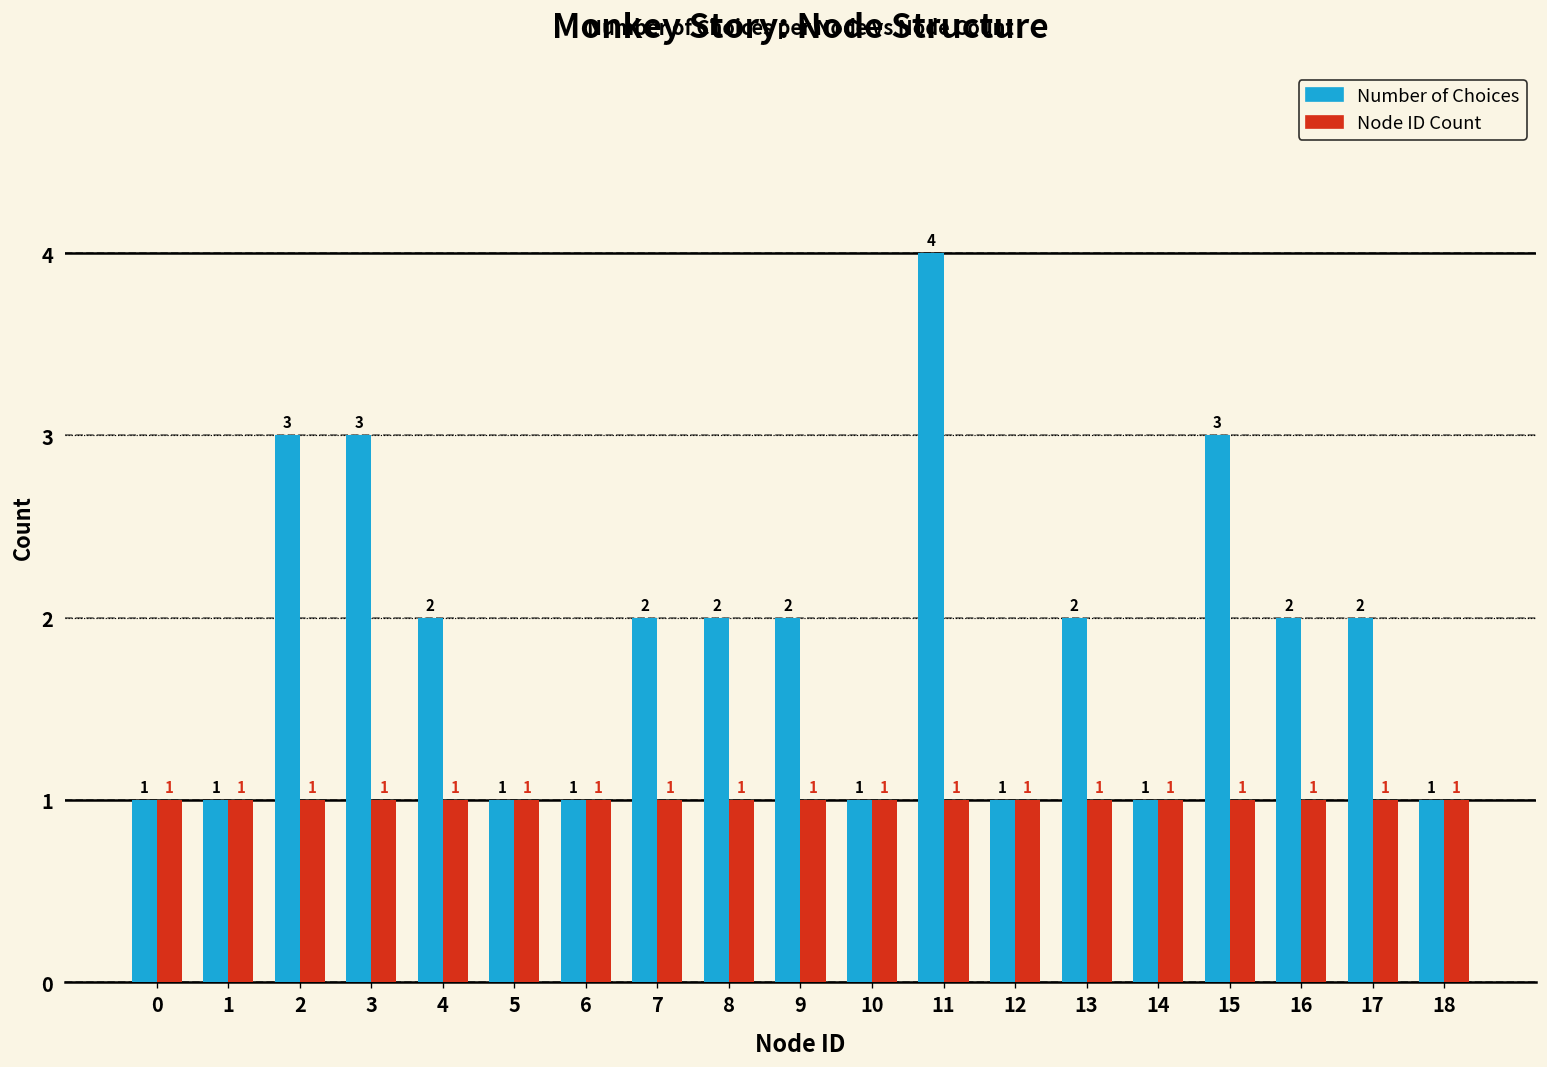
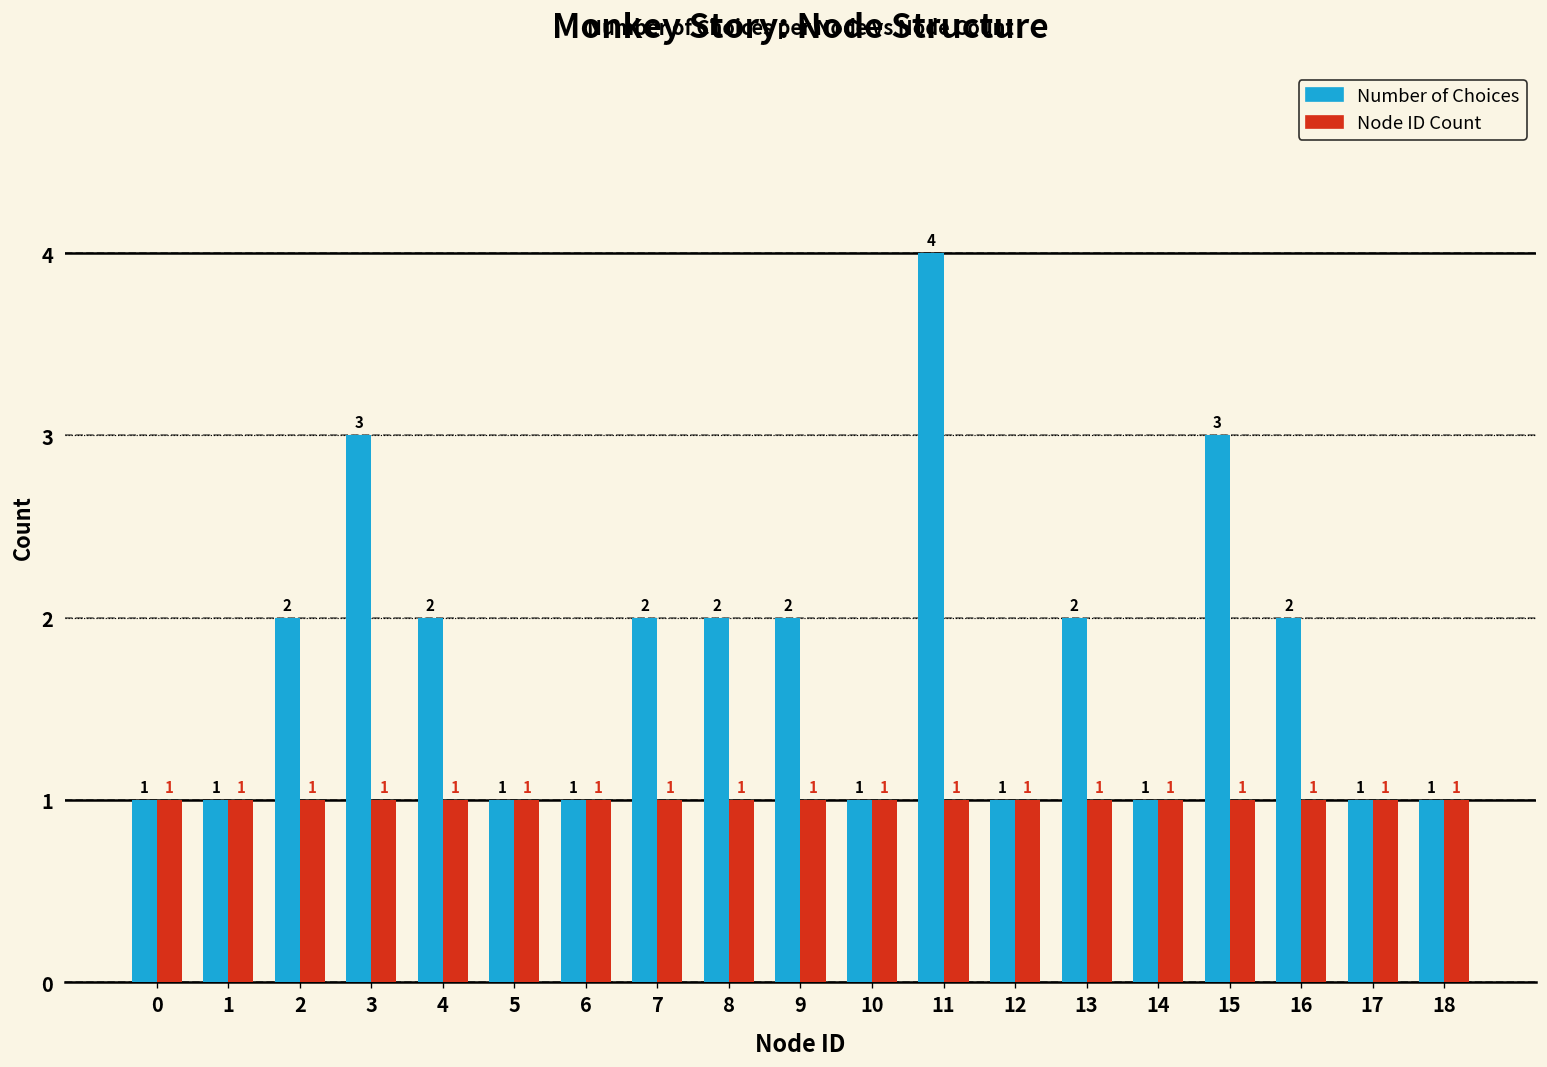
Number of Choices, 2: 3 -> 2
Number of Choices, 17: 2 -> 1
